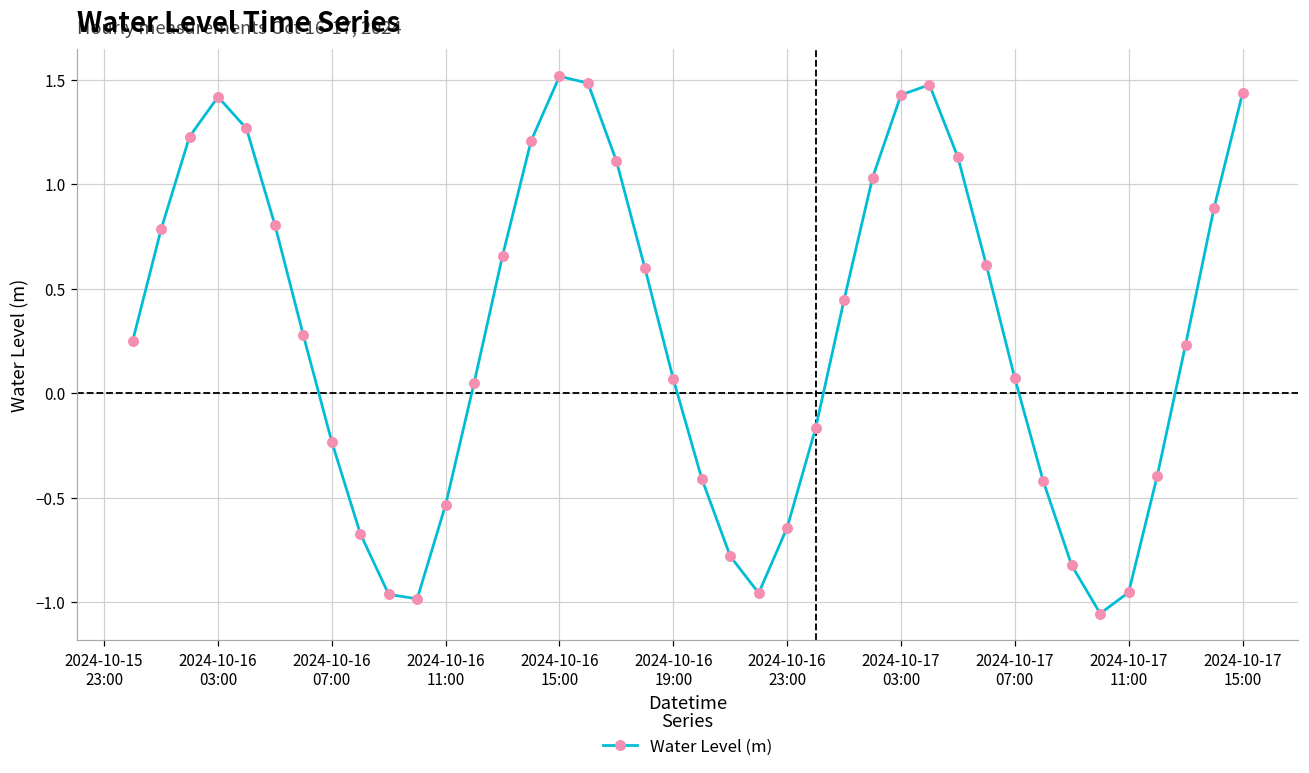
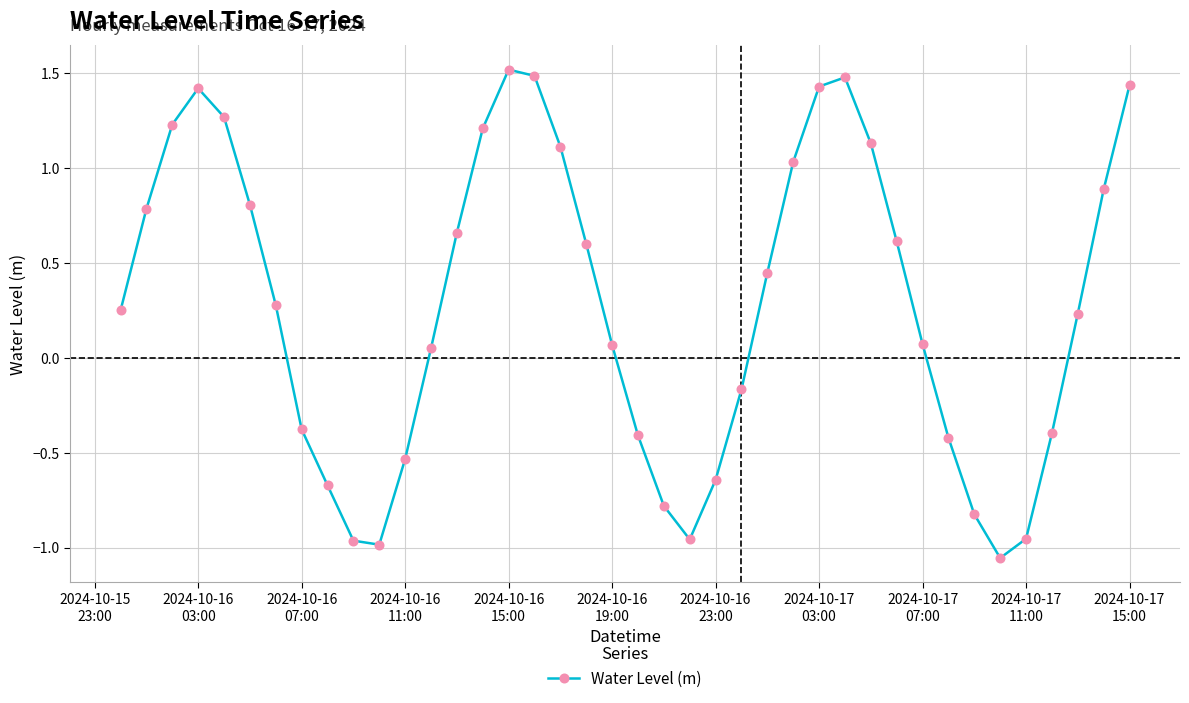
2024-10-16 07:00: -0.23 -> -0.38
